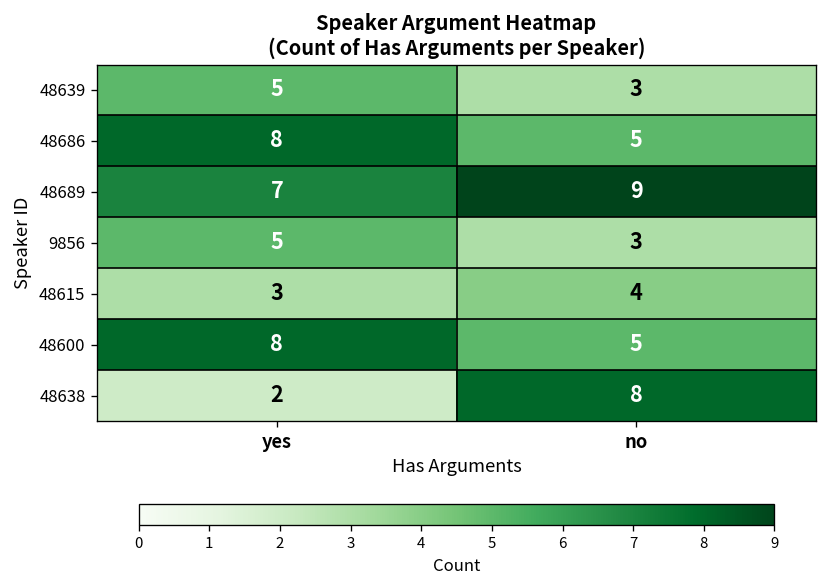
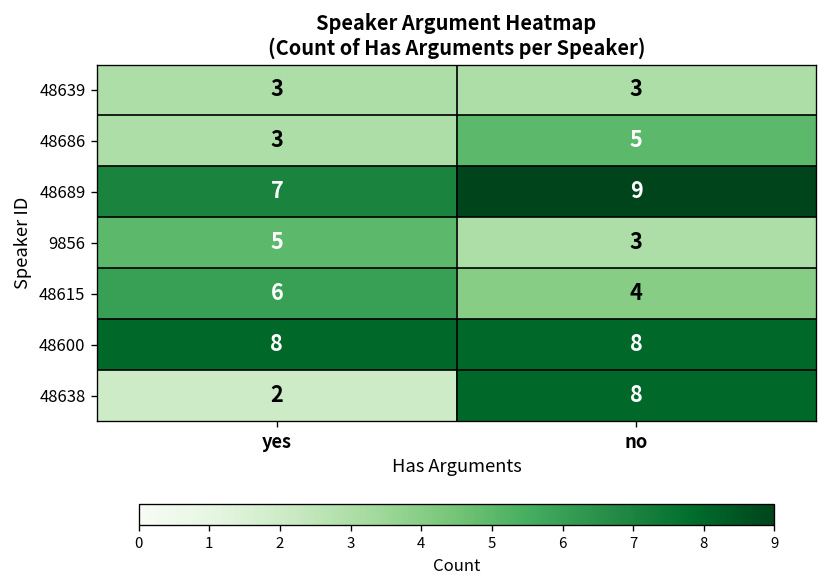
48639, yes: 5 -> 3
48686, yes: 8 -> 3
48615, yes: 3 -> 6
48600, no: 5 -> 8
